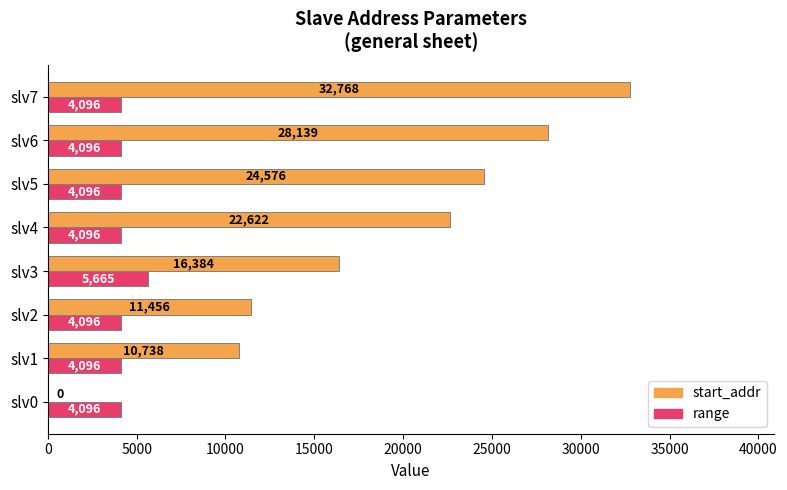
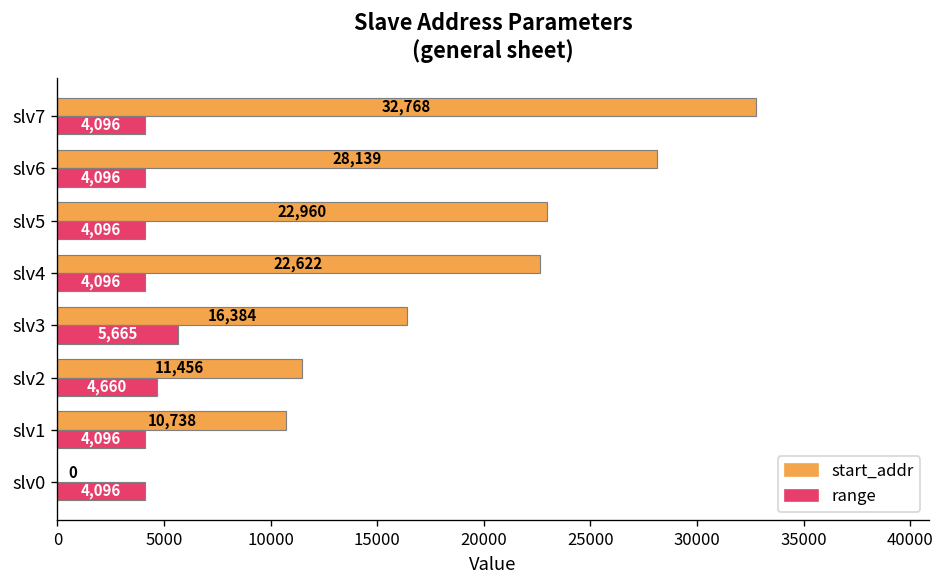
start_addr, slv5: 24,576 -> 22,960
range, slv2: 4,096 -> 4,660
